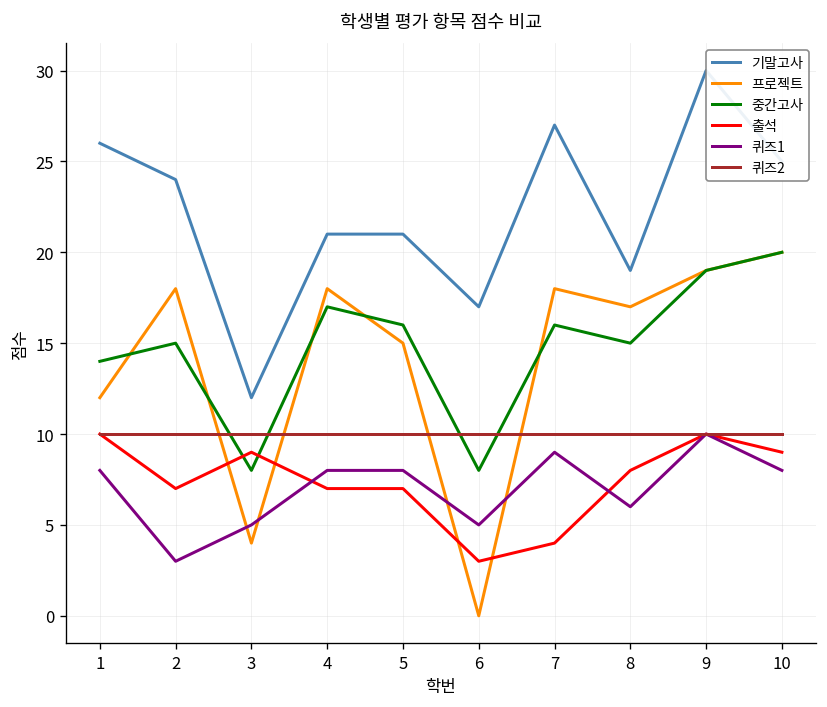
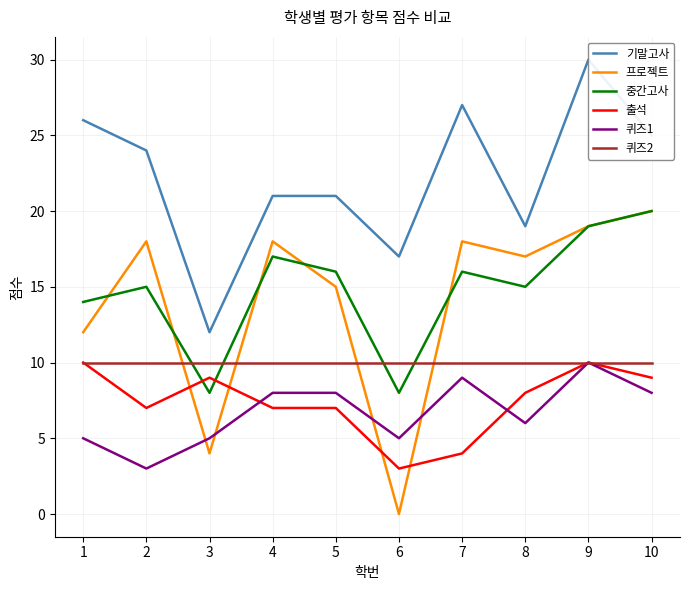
퀴즈1, 1: 8 -> 5
